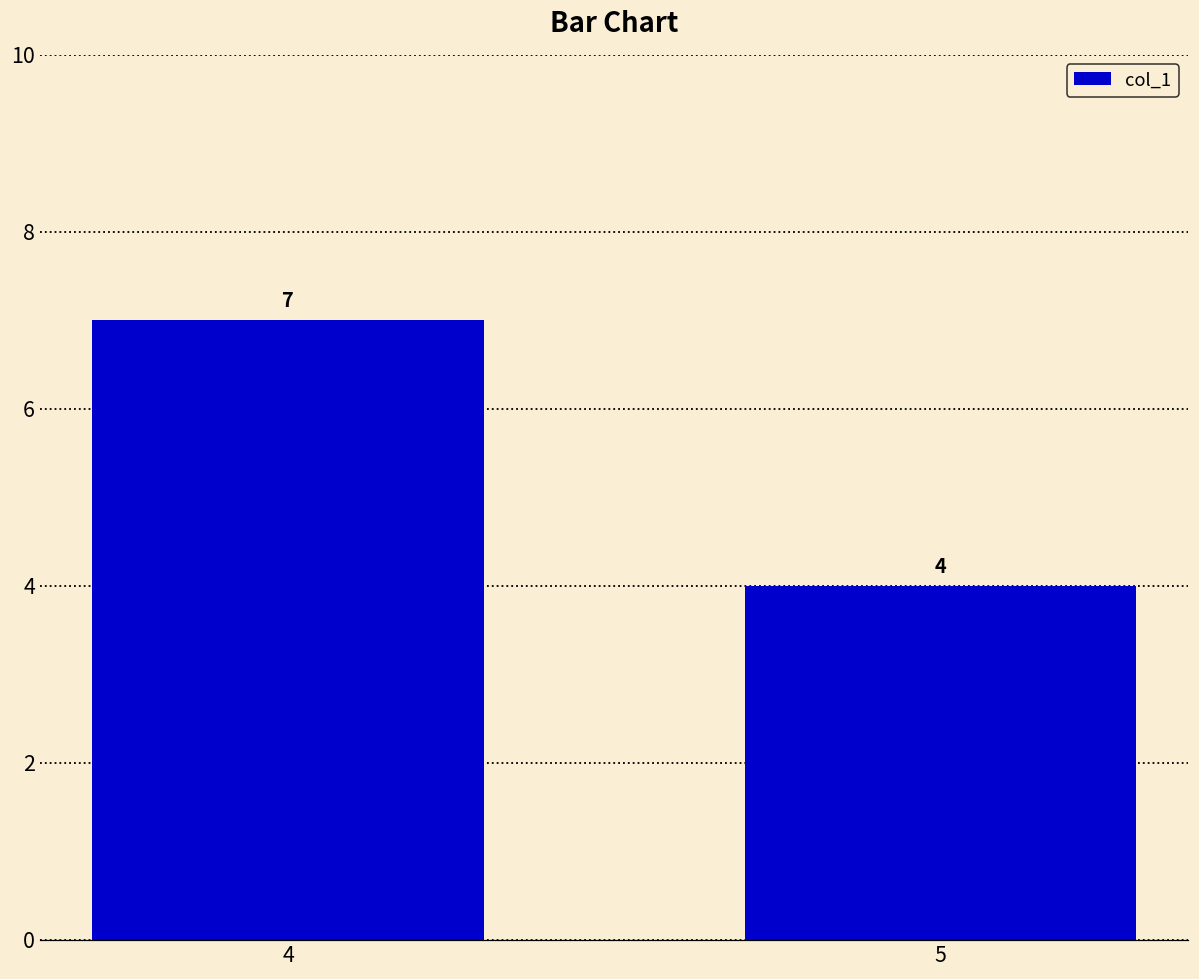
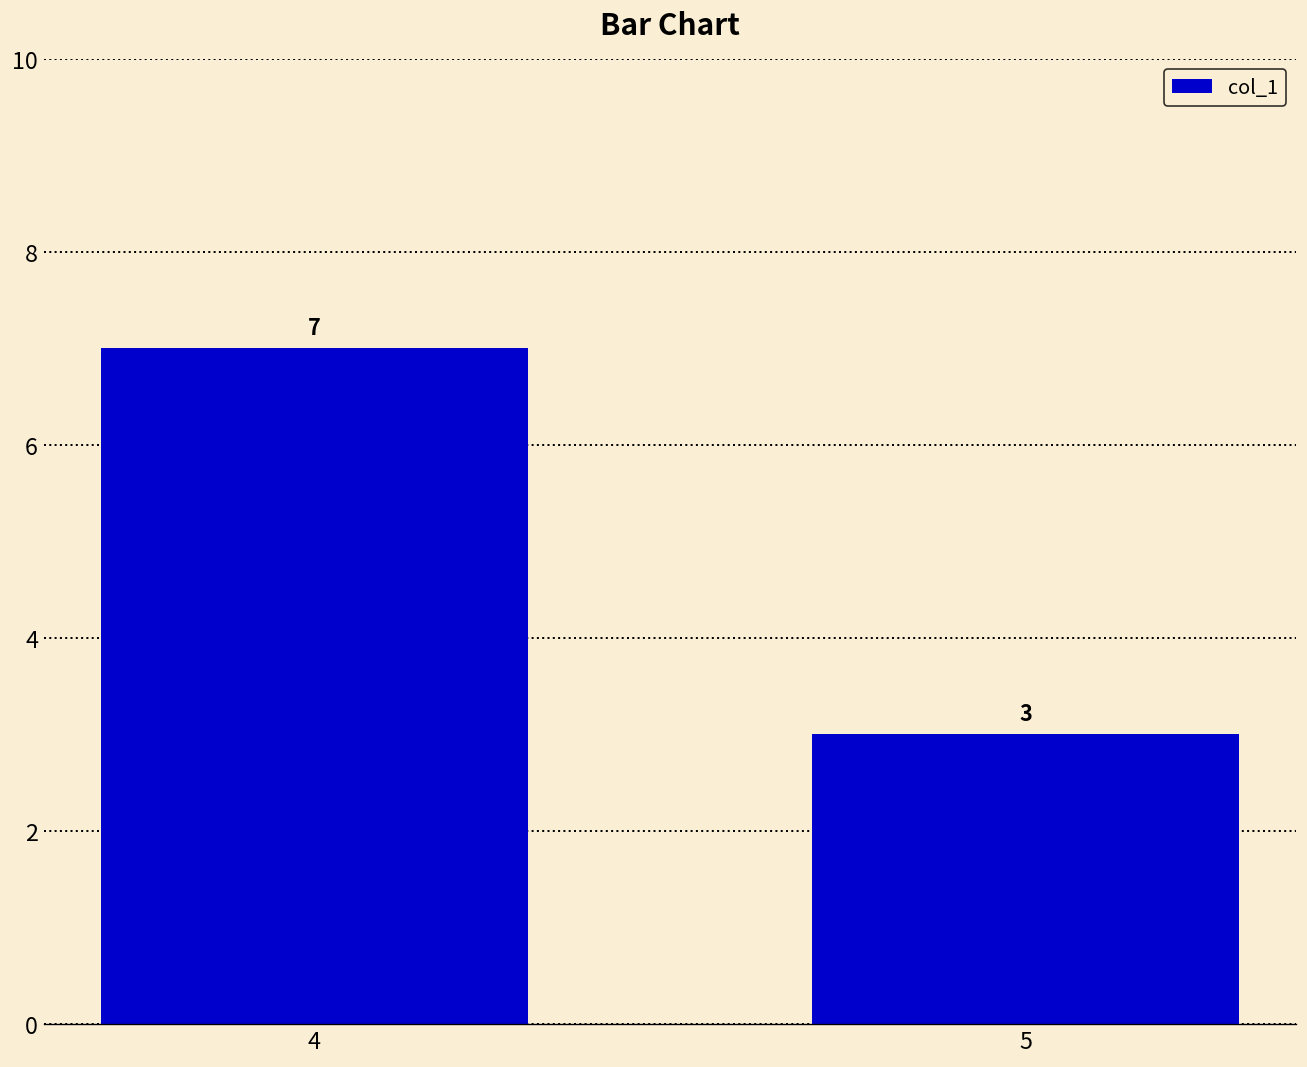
5: 4 -> 3
